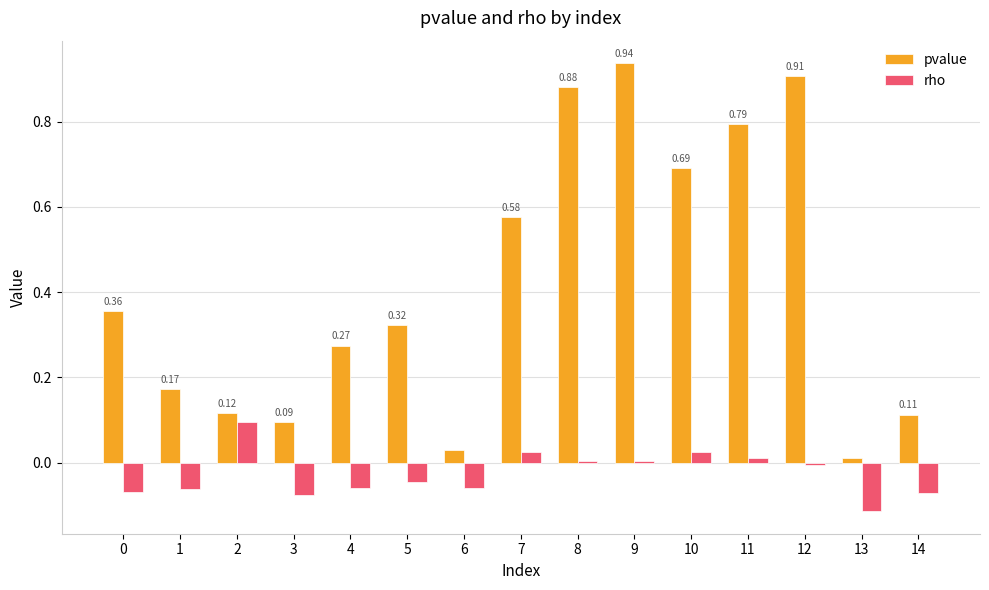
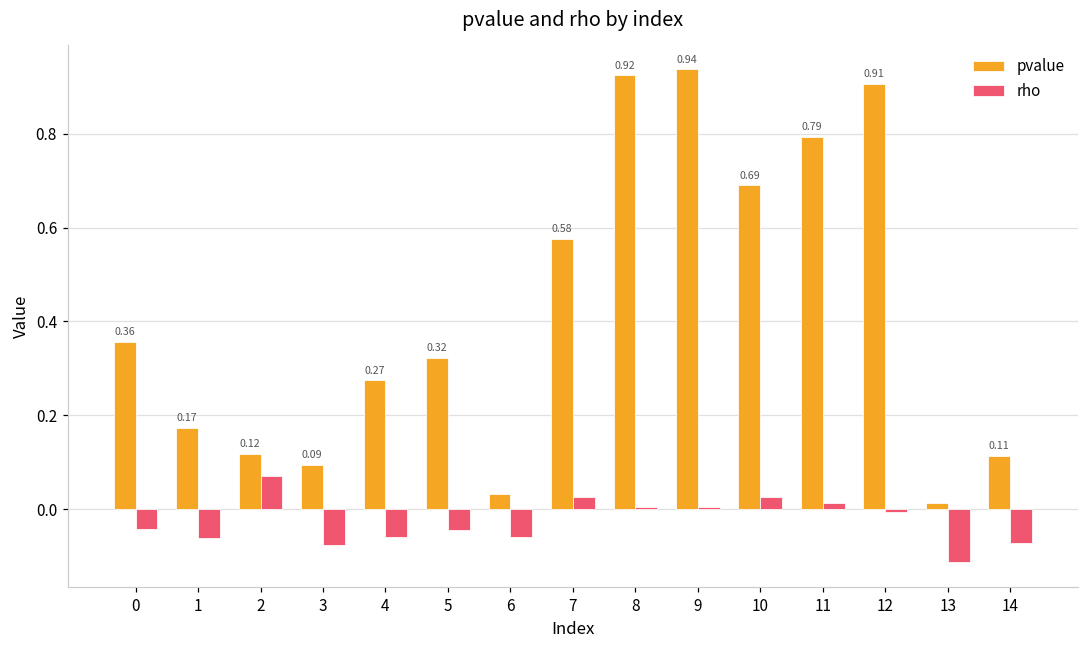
rho, 0: -0.07 -> -0.04
rho, 2: 0.10 -> 0.07
pvalue, 8: 0.88 -> 0.92
